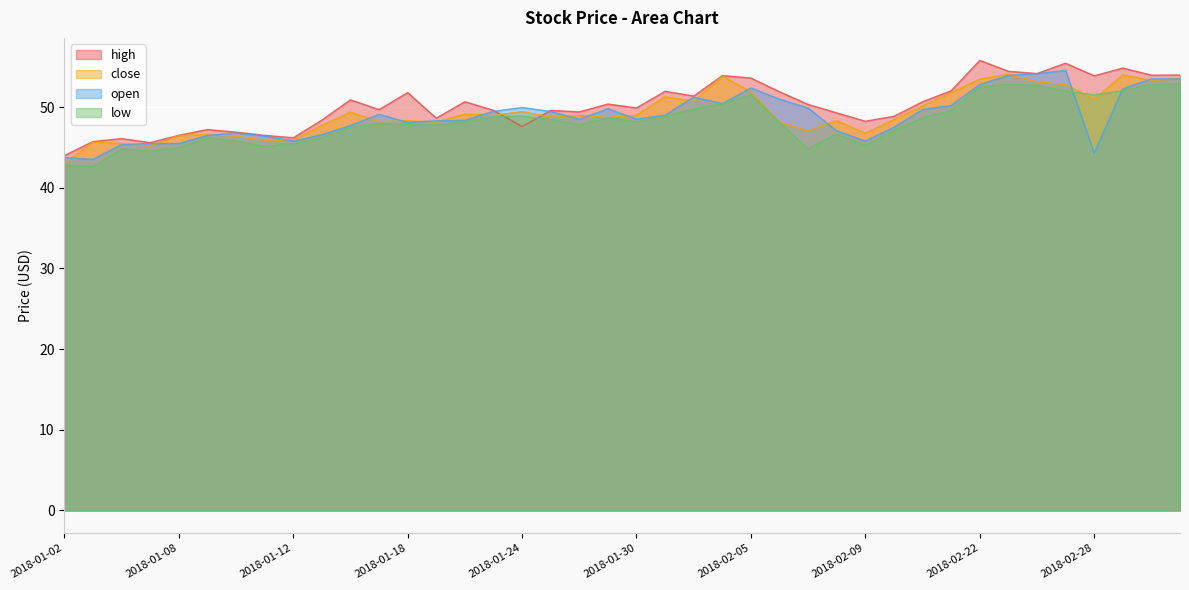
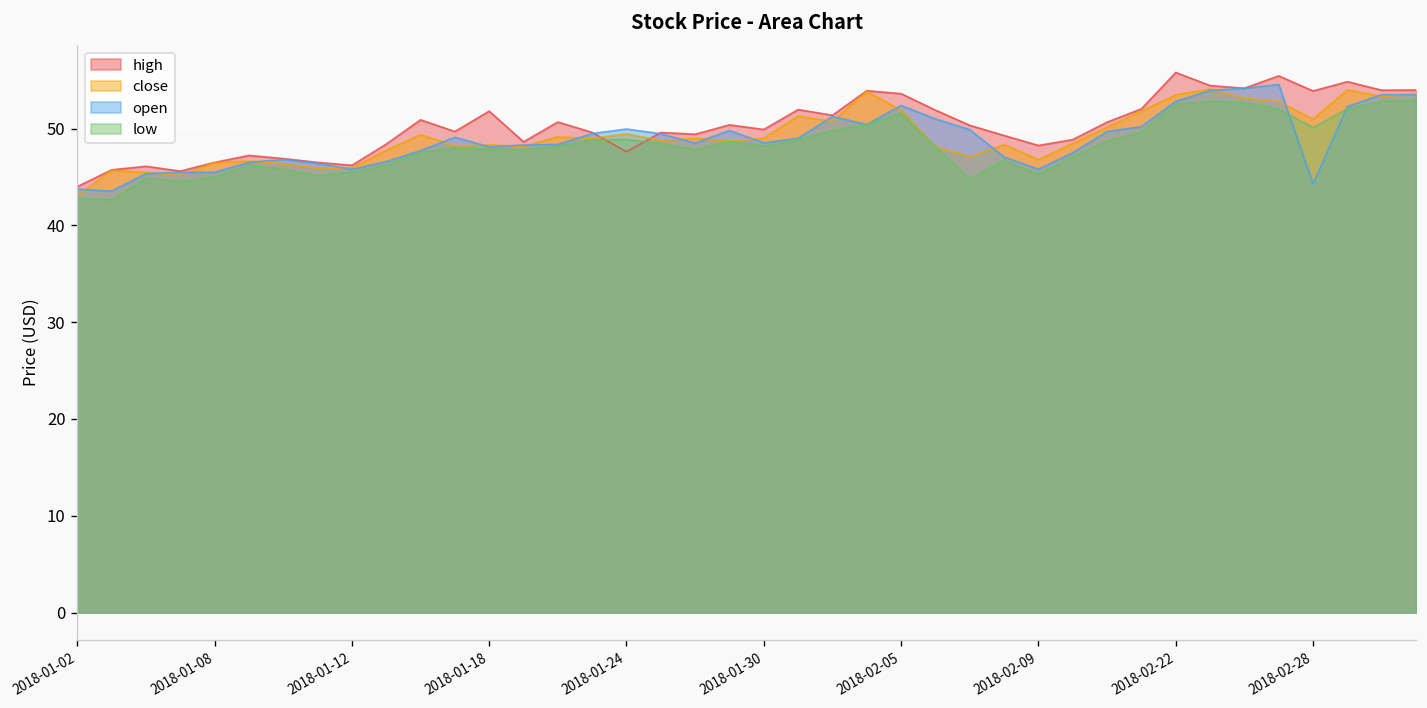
low, 2018-02-28: 52 -> 50
